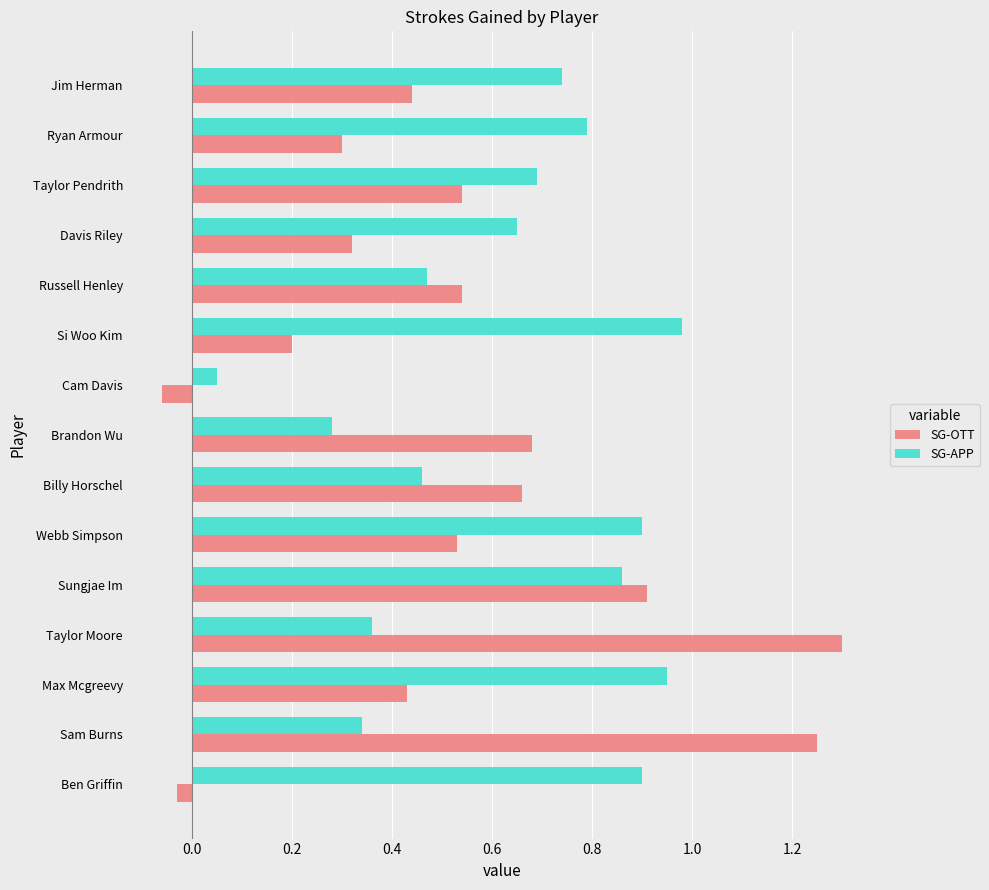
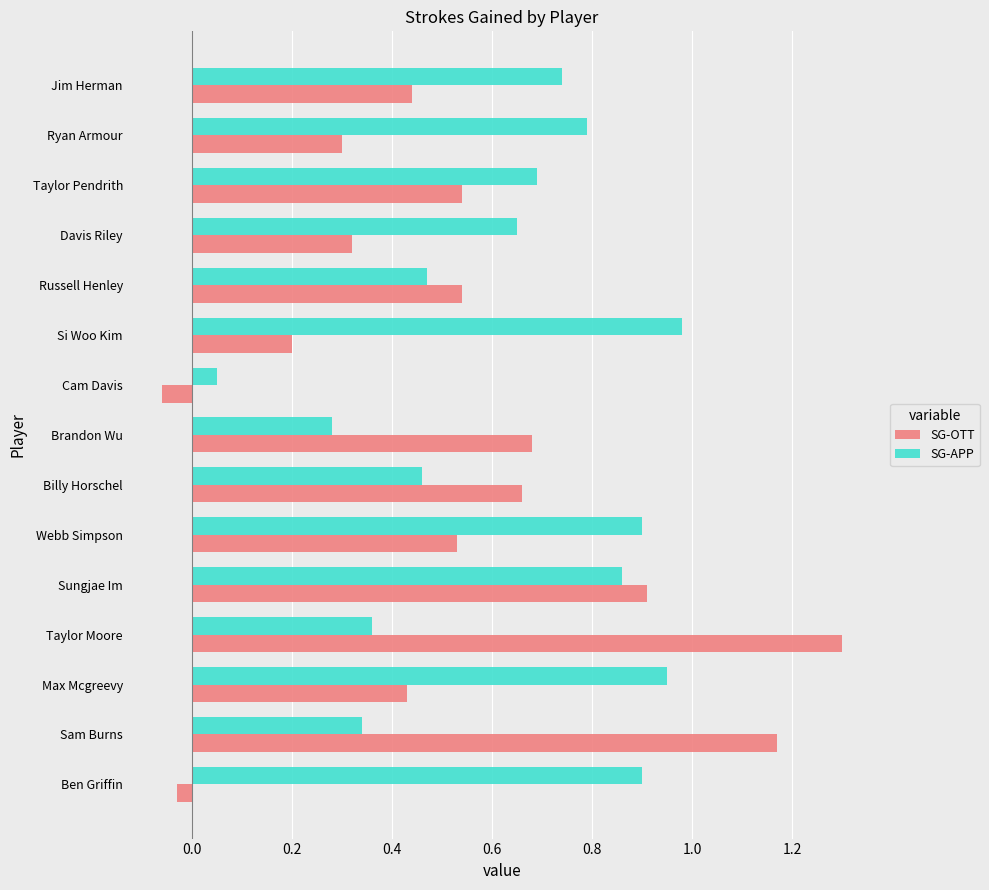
SG-OTT, Sam Burns: 1.25 -> 1.17
